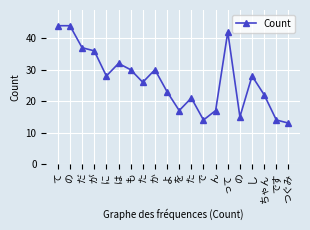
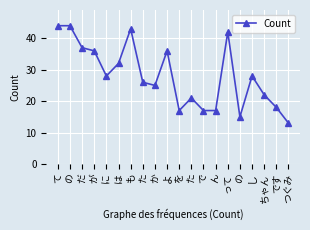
も: 30 -> 43
か: 30 -> 25
よ: 23 -> 36
で: 14 -> 17
です: 14 -> 18
